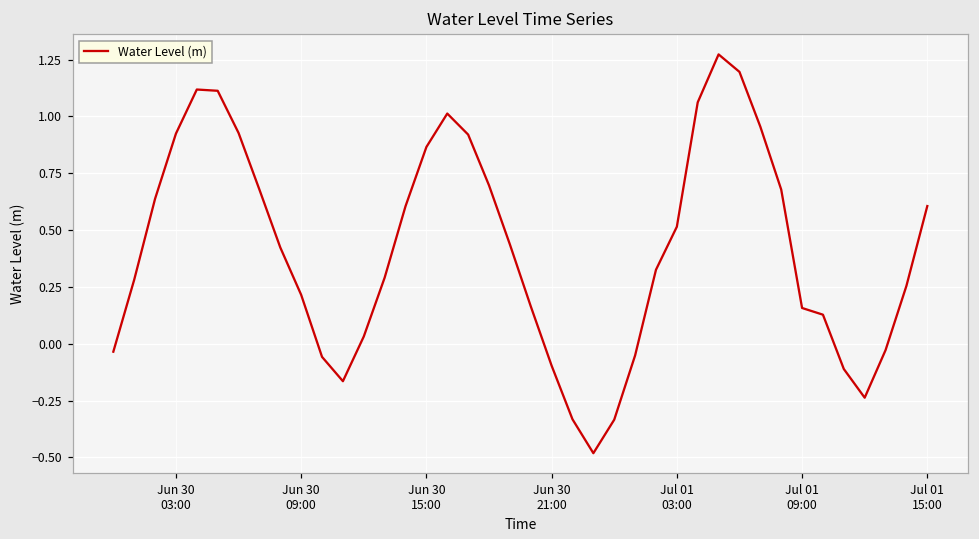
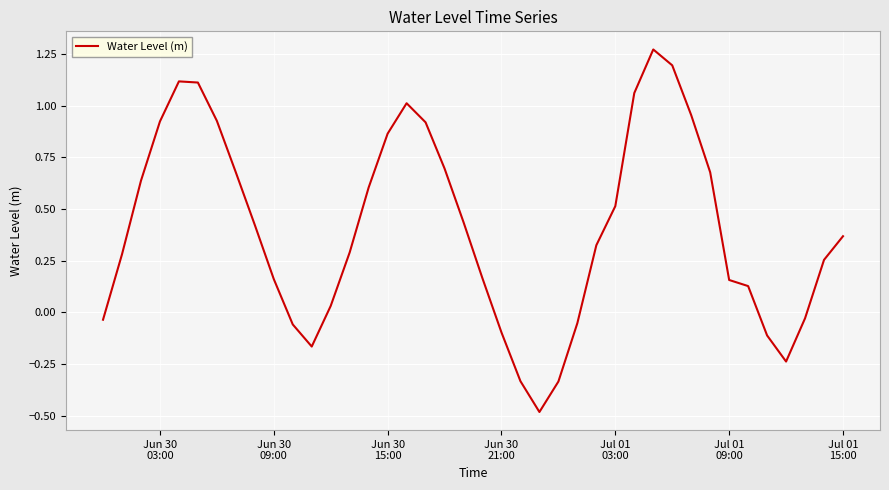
Jun 30 09:00: 0.21 -> 0.16
Jul 01 15:00: 0.61 -> 0.37
